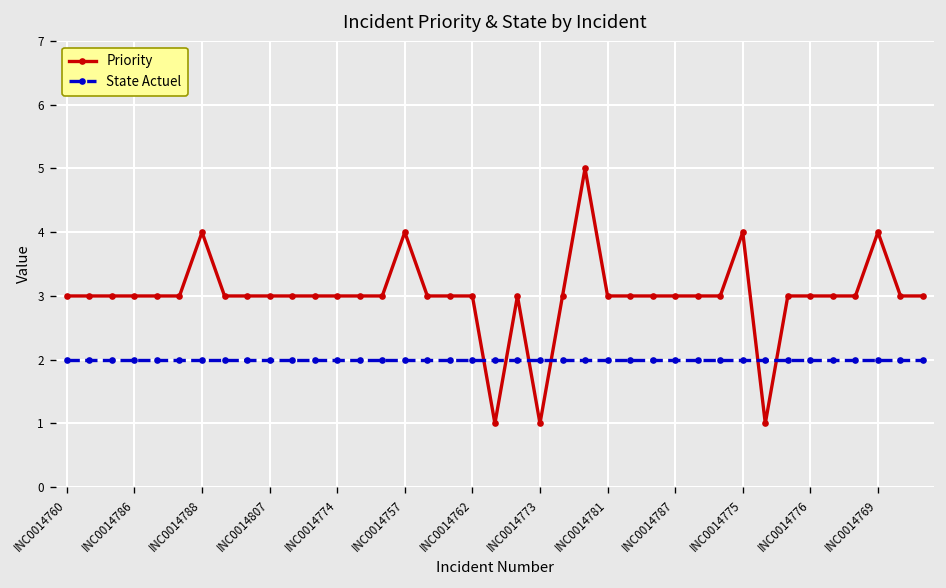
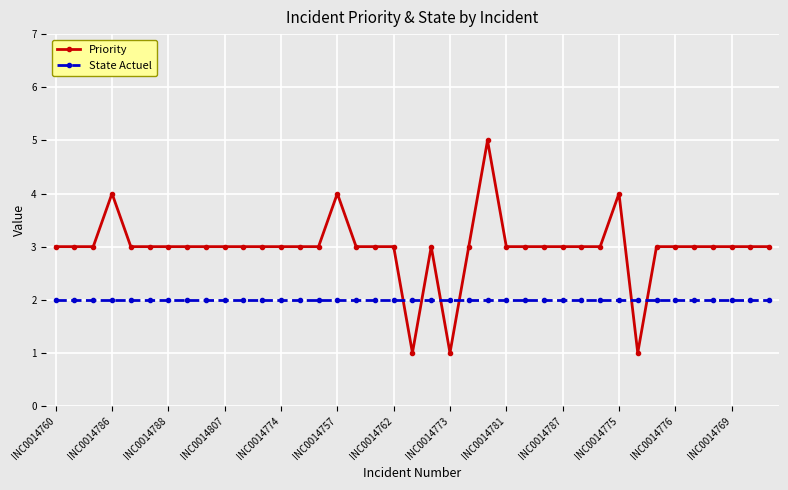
Priority, INC0014786: 3 -> 4
Priority, INC0014788: 4 -> 3
Priority, INC0014769: 4 -> 3
